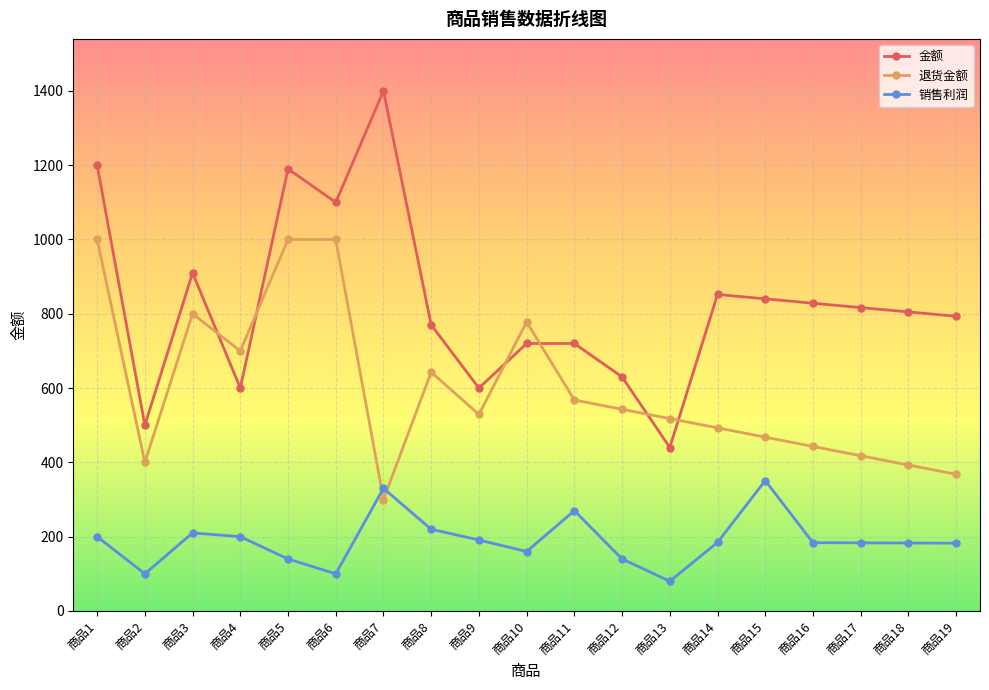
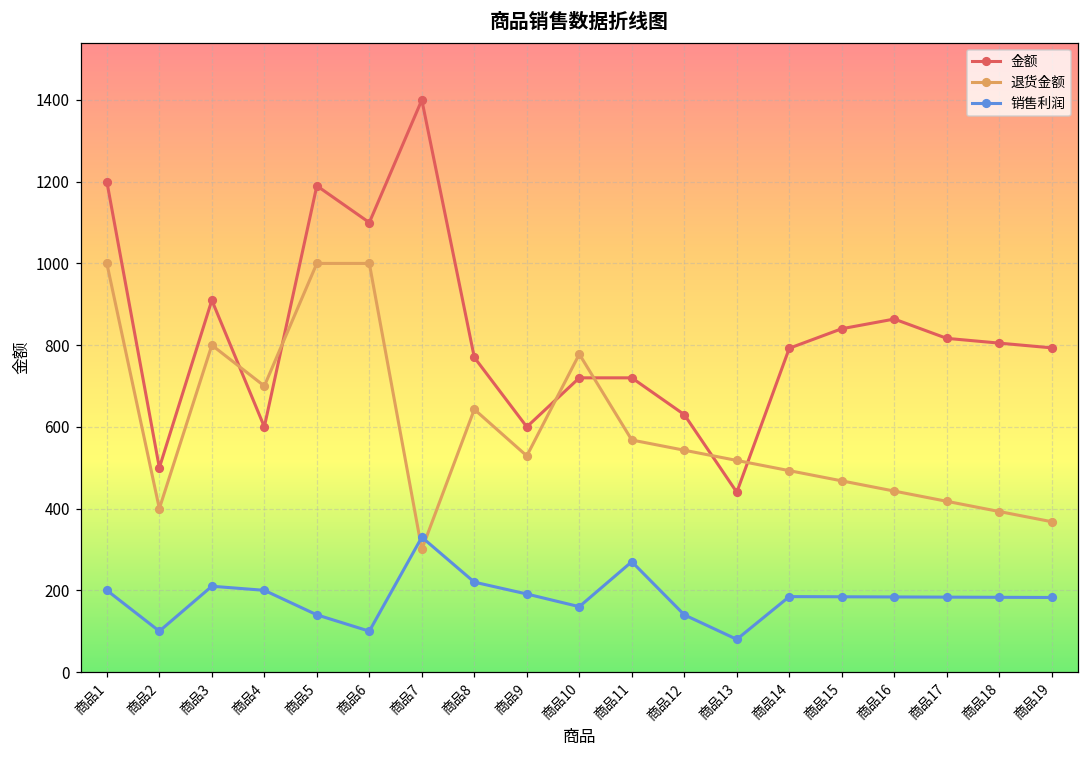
金额, 商品14: 850 -> 790
销售利润, 商品15: 350 -> 180
金额, 商品16: 830 -> 860
